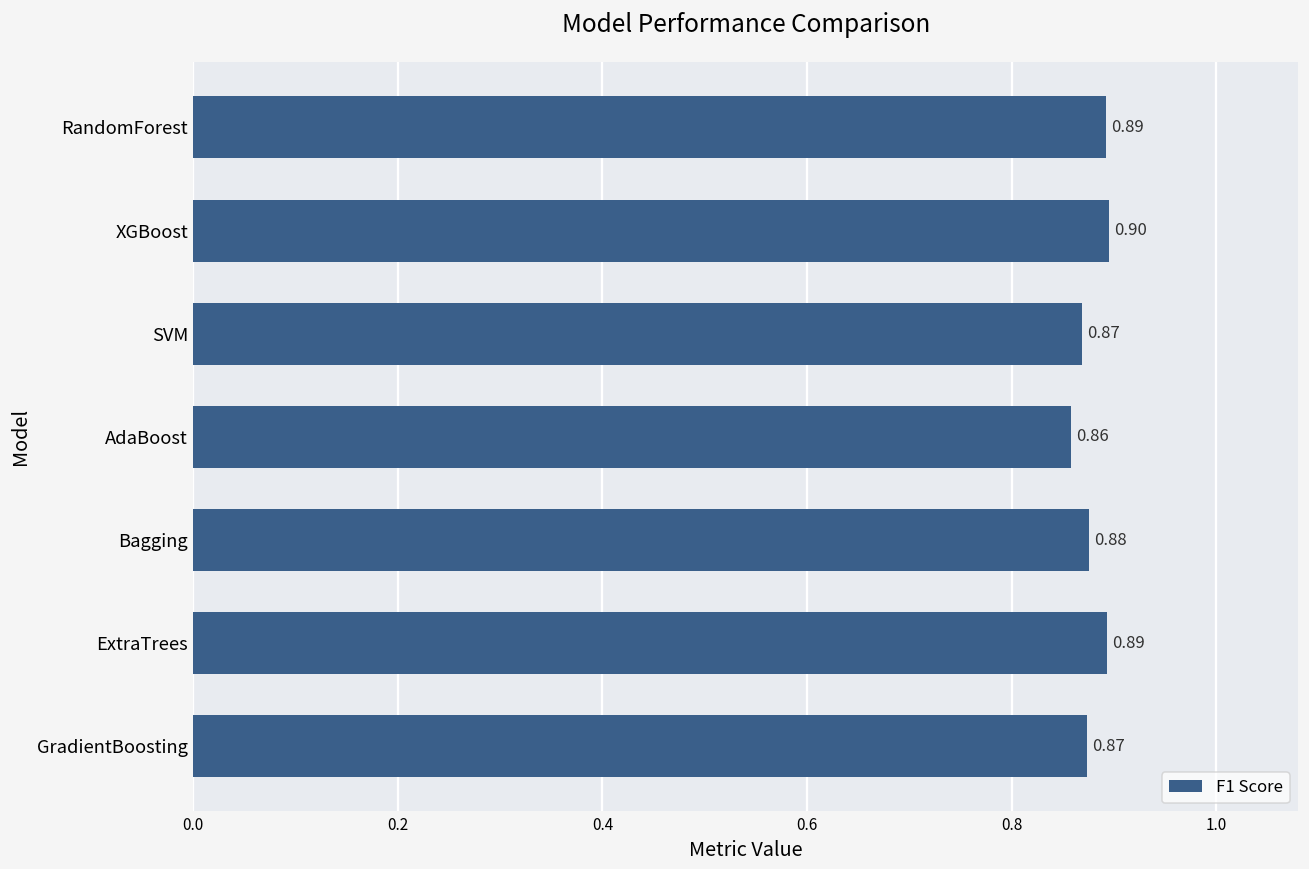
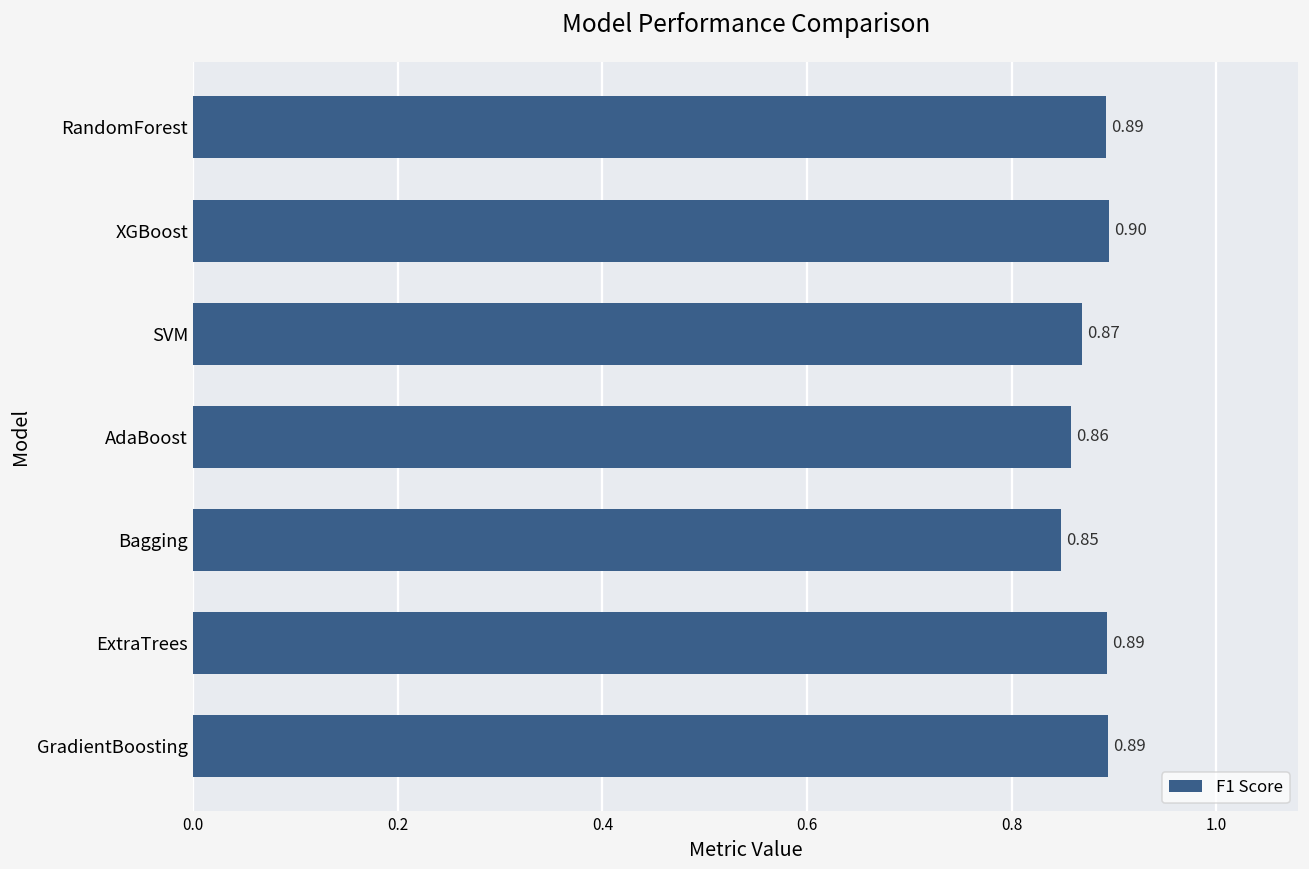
Bagging: 0.88 -> 0.85
GradientBoosting: 0.87 -> 0.89
